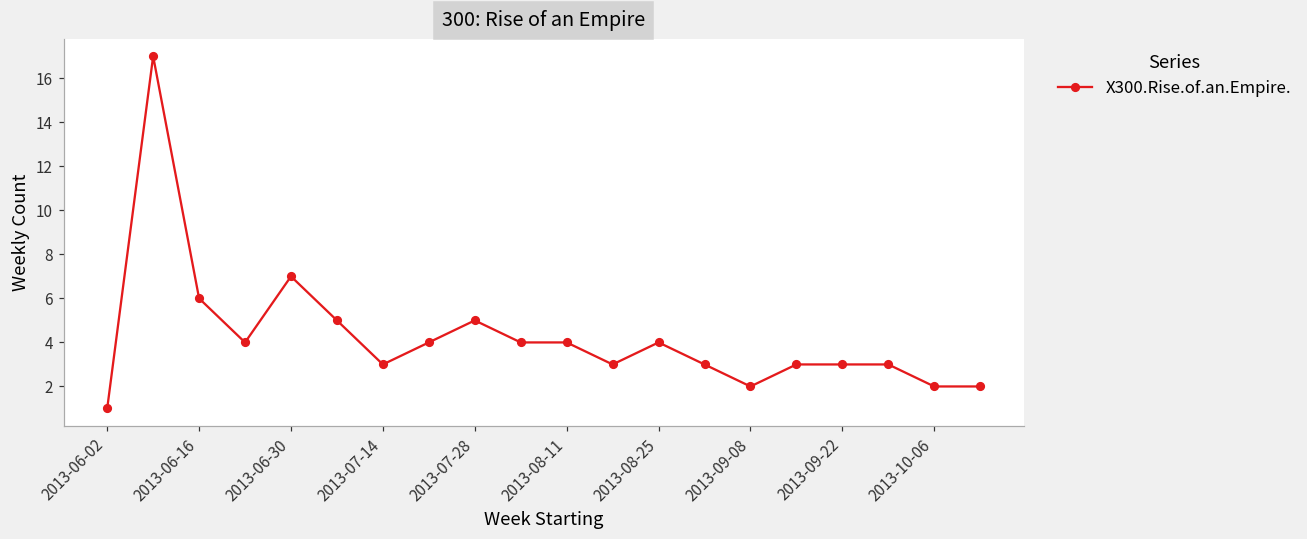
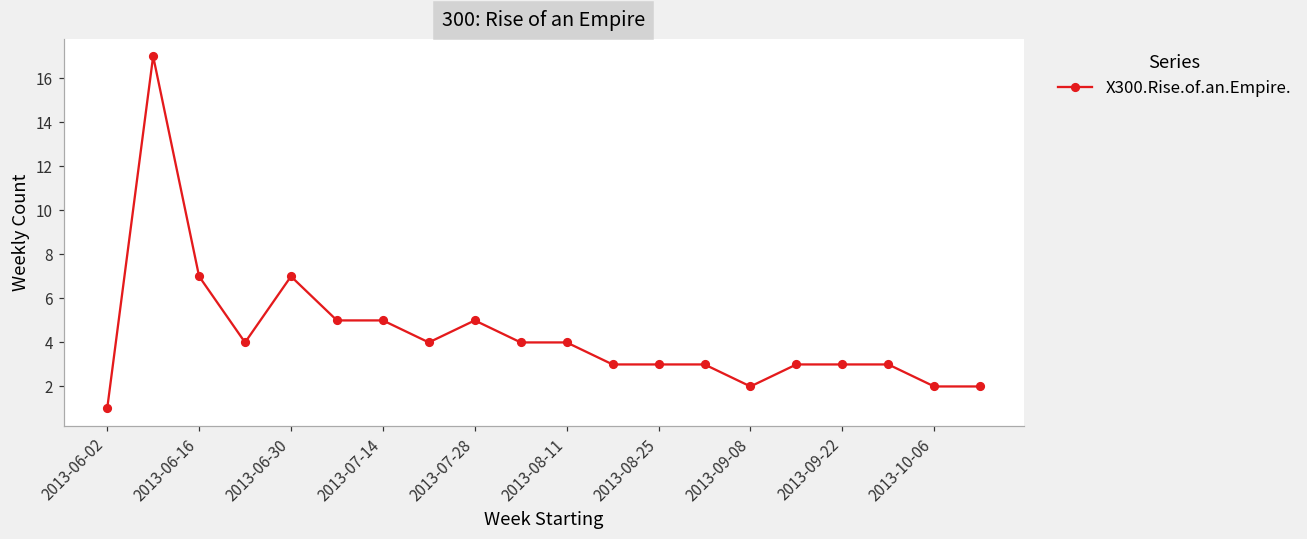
2013-06-16: 6 -> 7
2013-07-14: 3 -> 5
2013-08-25: 4 -> 3
